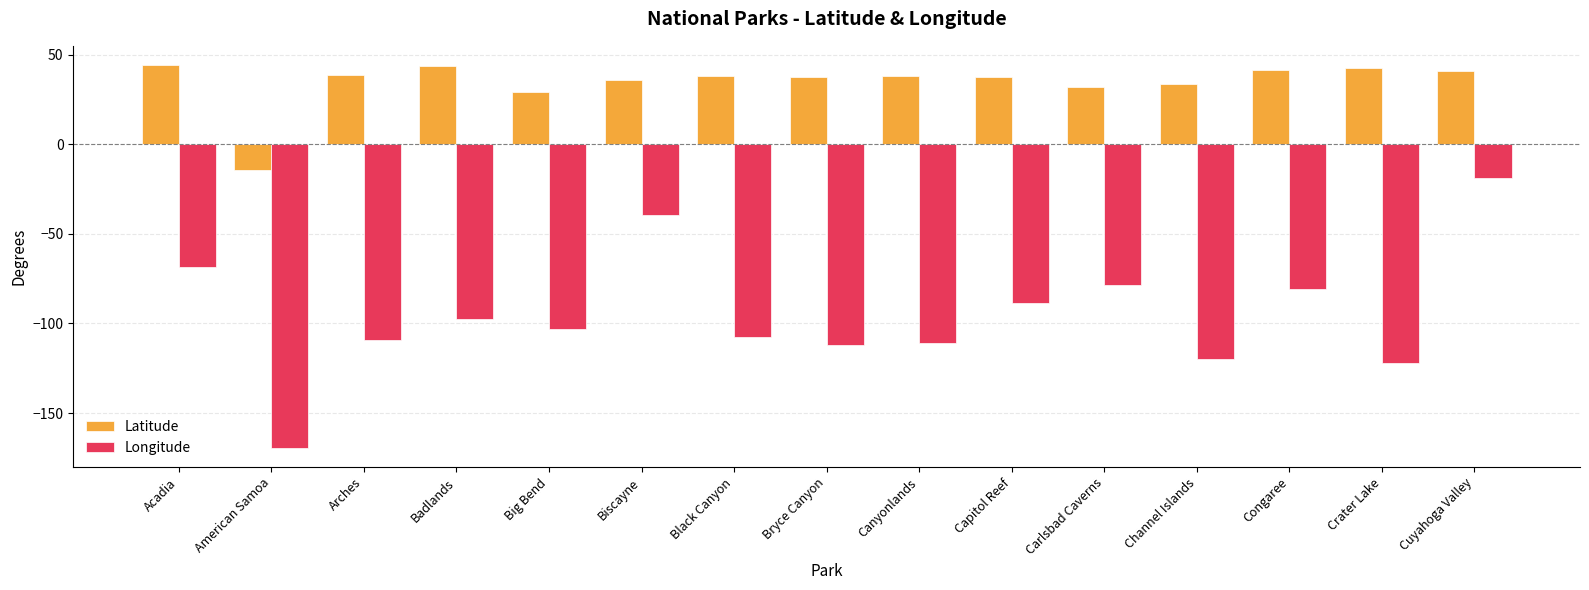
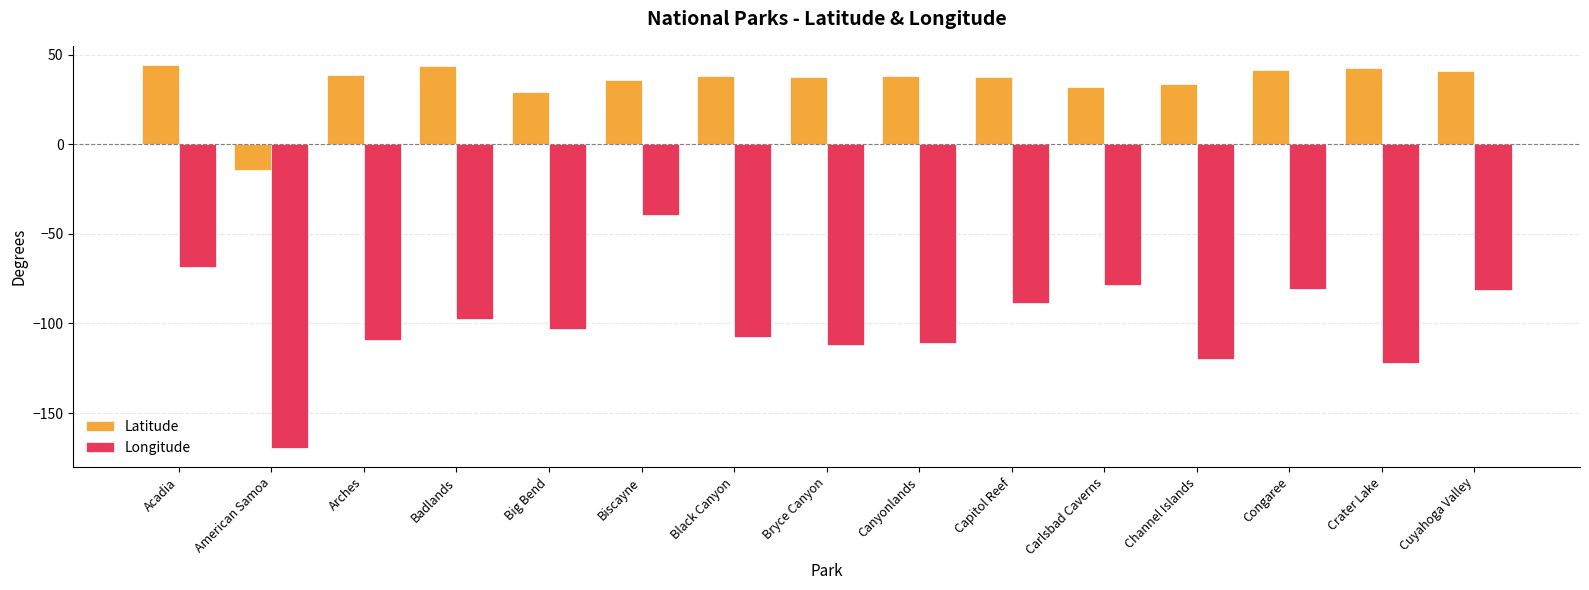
Longitude, Cuyahoga Valley: -19 -> -82
